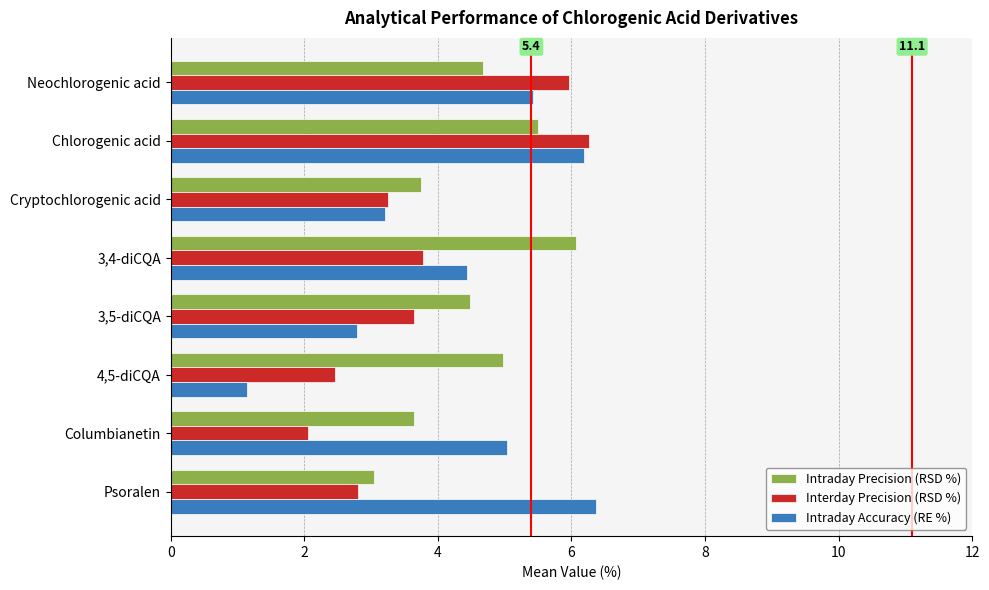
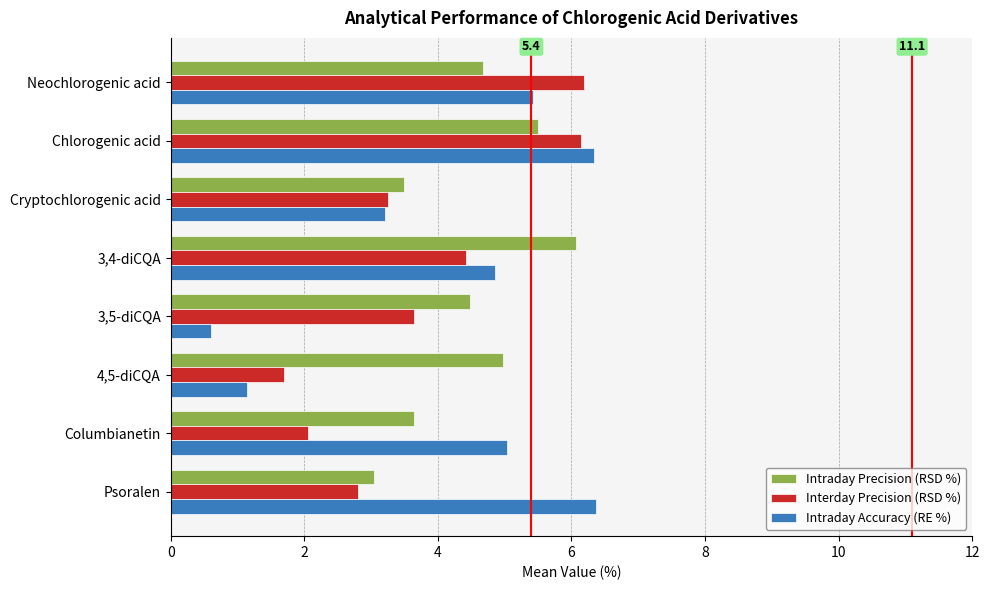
Interday Precision (RSD %), Neochlorogenic acid: 6.0 -> 6.2
Interday Precision (RSD %), Chlorogenic acid: 6.3 -> 6.1
Intraday Accuracy (RE %), Chlorogenic acid: 6.2 -> 6.3
Intraday Precision (RSD %), Cryptochlorogenic acid: 3.7 -> 3.5
Interday Precision (RSD %), 3,4-diCQA: 3.8 -> 4.4
Intraday Accuracy (RE %), 3,4-diCQA: 4.4 -> 4.9
Intraday Accuracy (RE %), 3,5-diCQA: 2.8 -> 0.6
Interday Precision (RSD %), 4,5-diCQA: 2.5 -> 1.7
